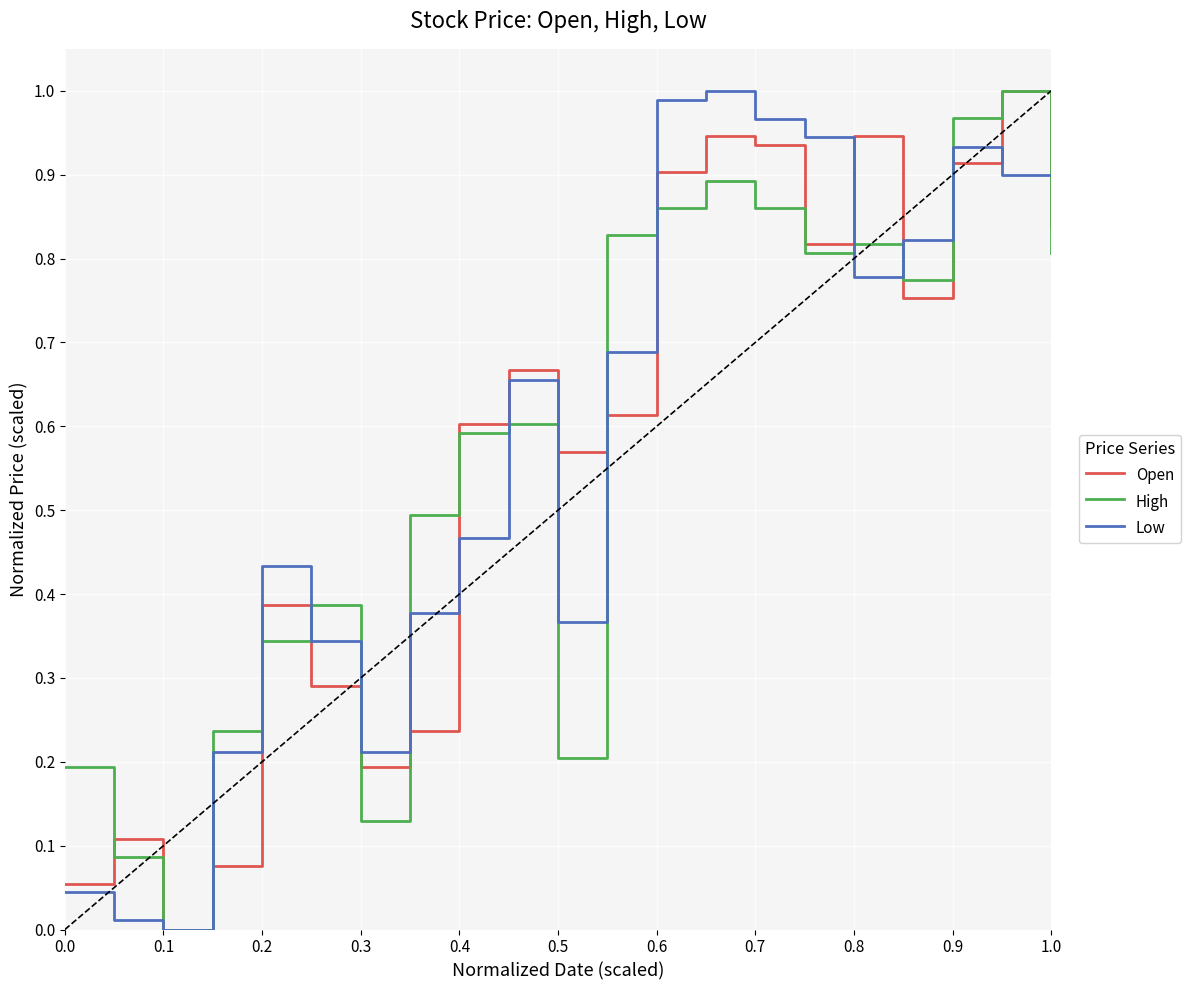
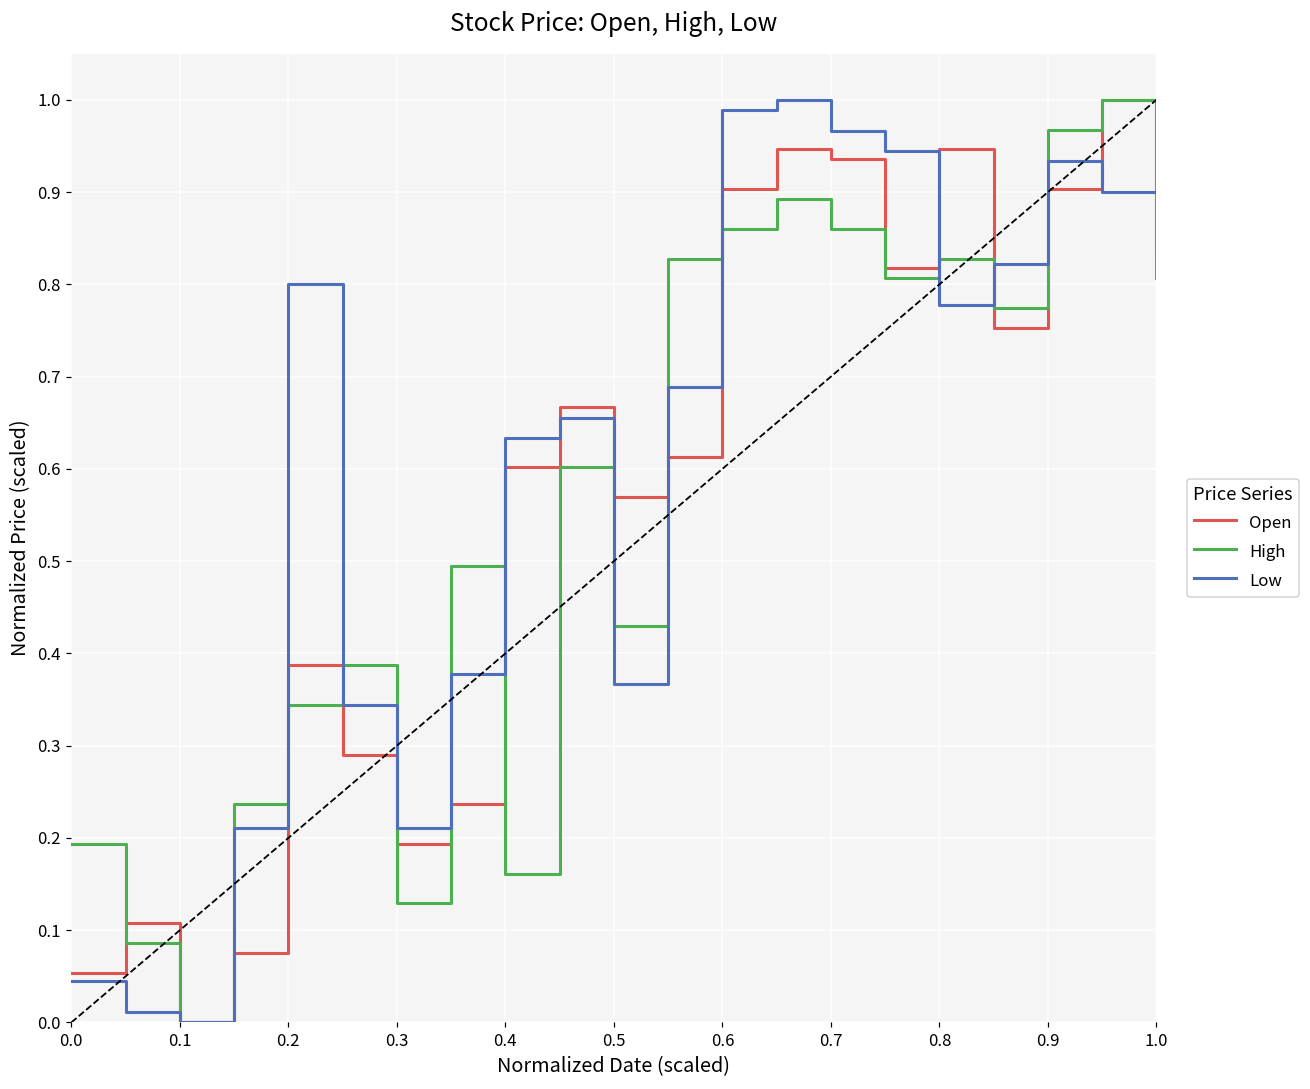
Low, 0.2: 0.43 -> 0.80
High, 0.4: 0.59 -> 0.16
Low, 0.4: 0.47 -> 0.63
High, 0.5: 0.20 -> 0.43
High, 0.8: 0.82 -> 0.83
Open, 0.9: 0.91 -> 0.90
